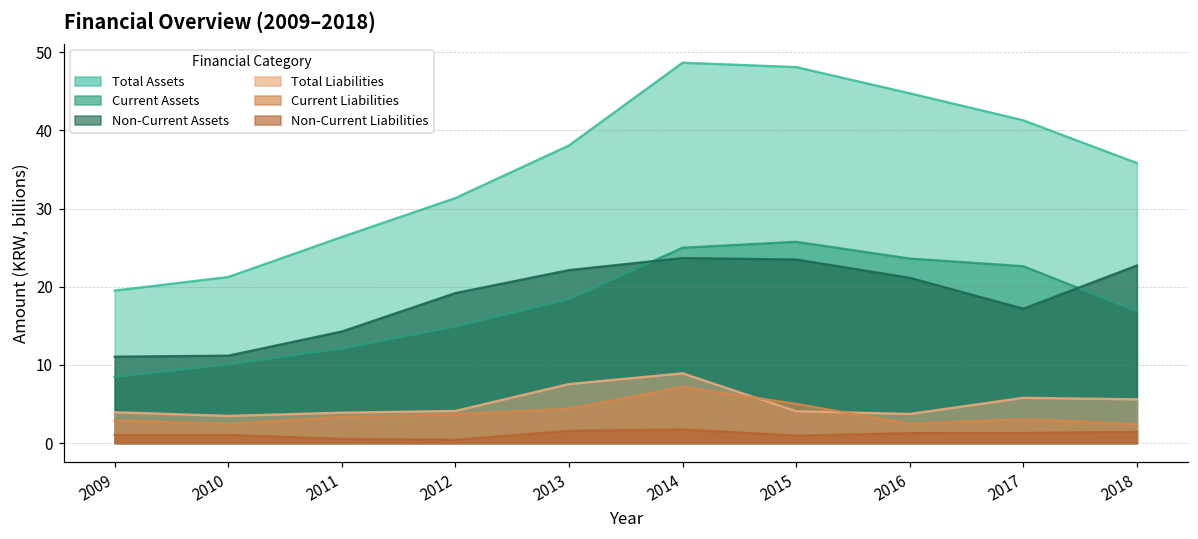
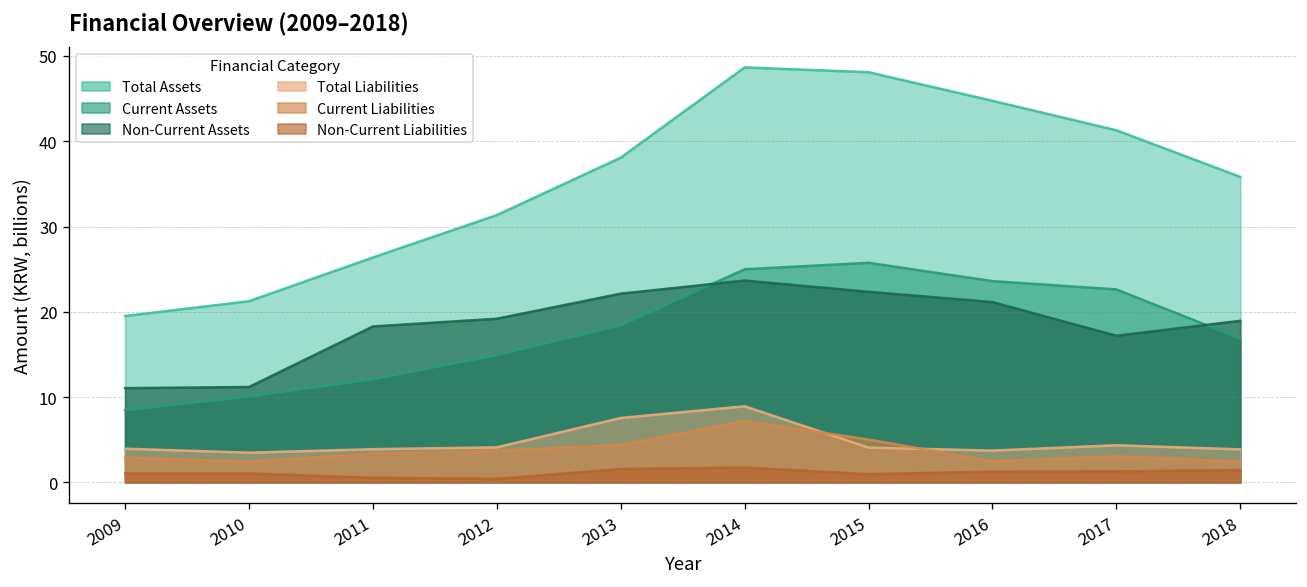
Non-Current Assets, 2011: 14 -> 18
Non-Current Assets, 2015: 23 -> 22
Total Liabilities, 2017: 6 -> 4
Non-Current Assets, 2018: 23 -> 19
Total Liabilities, 2018: 6 -> 4
